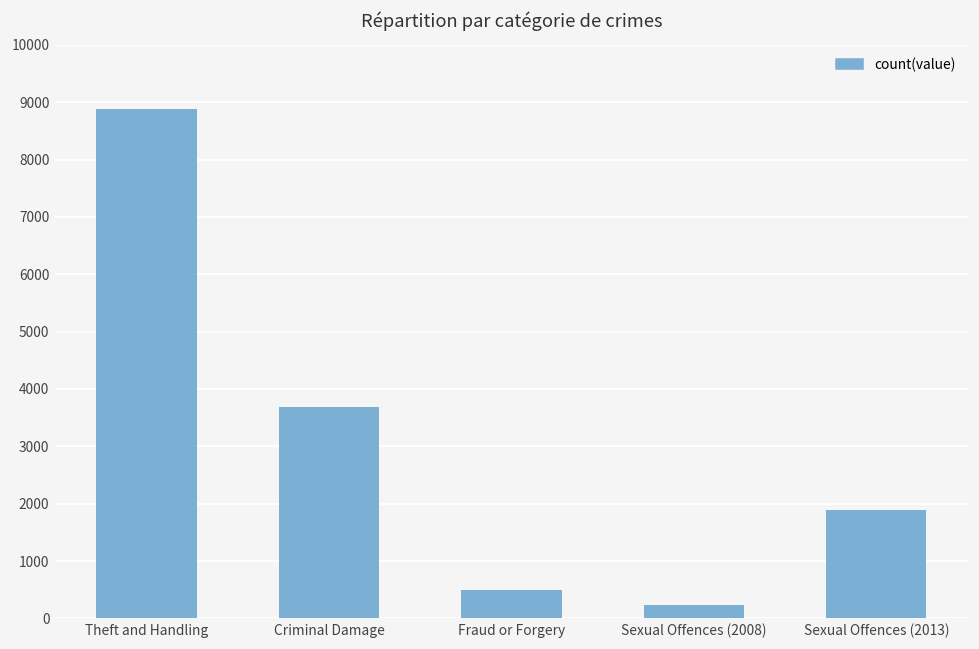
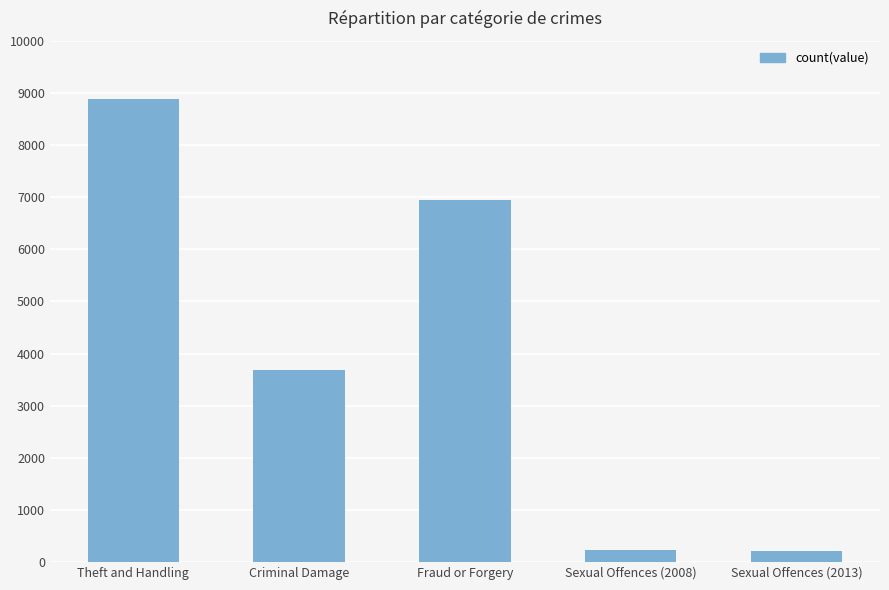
Fraud or Forgery: 500 -> 6900
Sexual Offences (2013): 1900 -> 200
